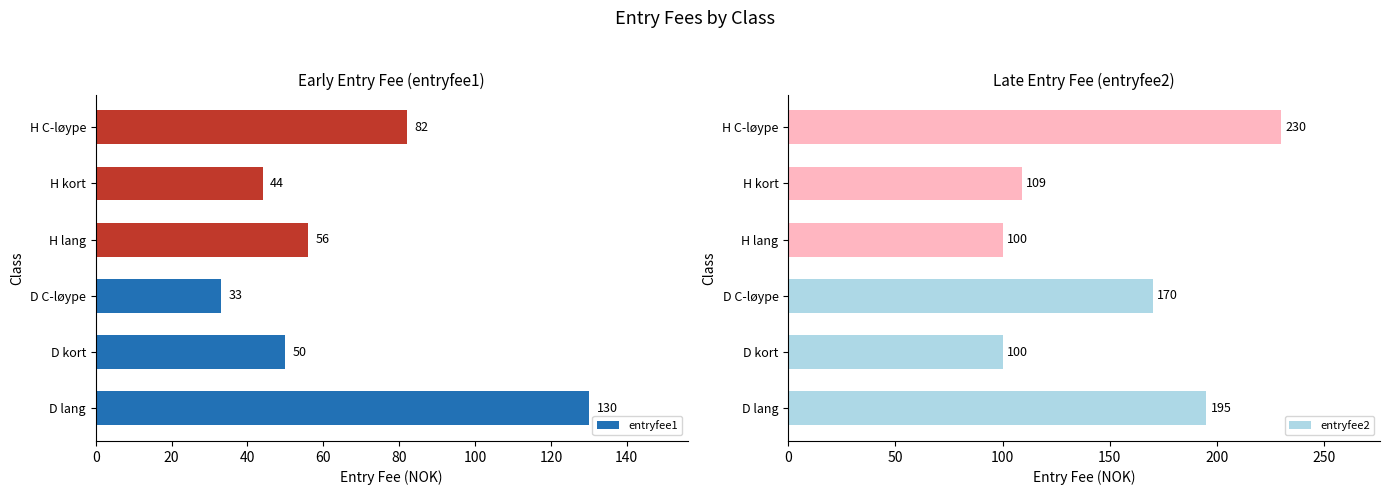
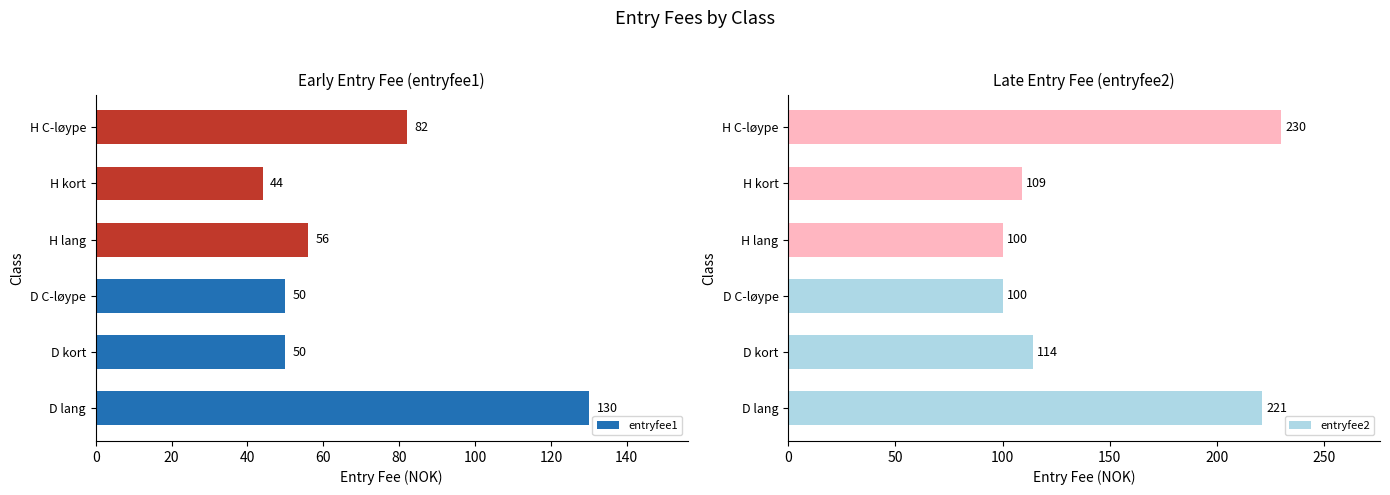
Early Entry Fee (entryfee1), D C-løype: 33 -> 50
Late Entry Fee (entryfee2), D C-løype: 170 -> 100
Late Entry Fee (entryfee2), D kort: 100 -> 114
Late Entry Fee (entryfee2), D lang: 195 -> 221
